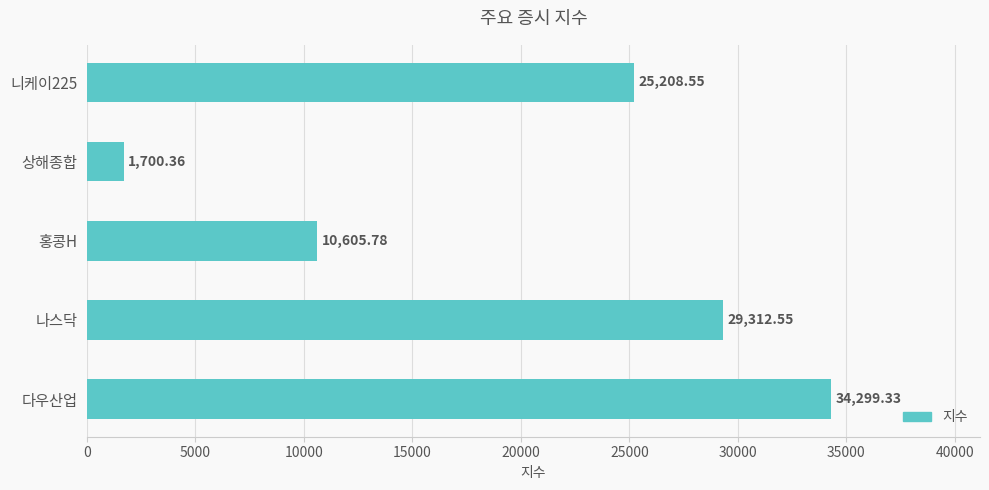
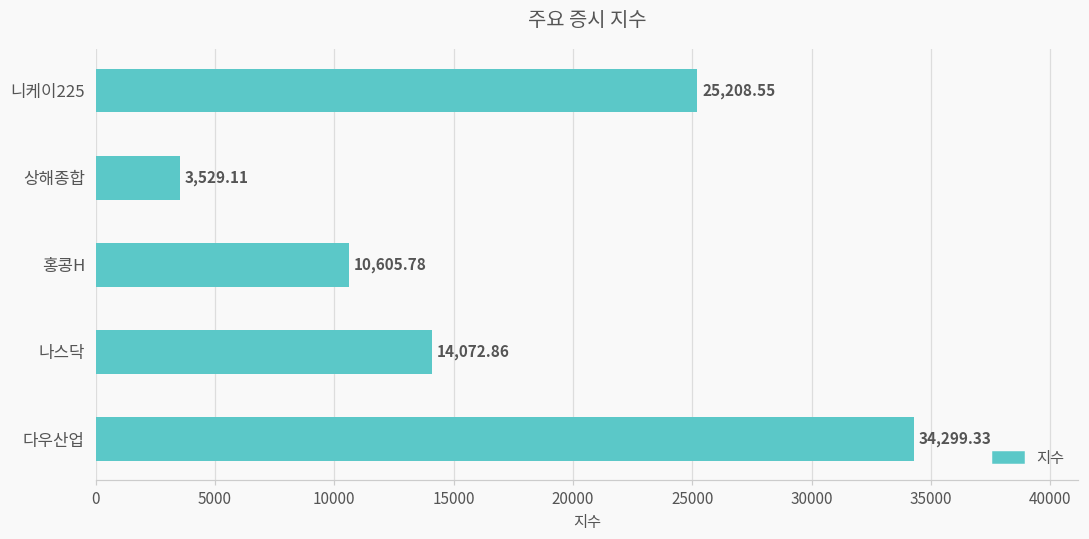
상해종합: 1,700.36 -> 3,529.11
나스닥: 29,312.55 -> 14,072.86
